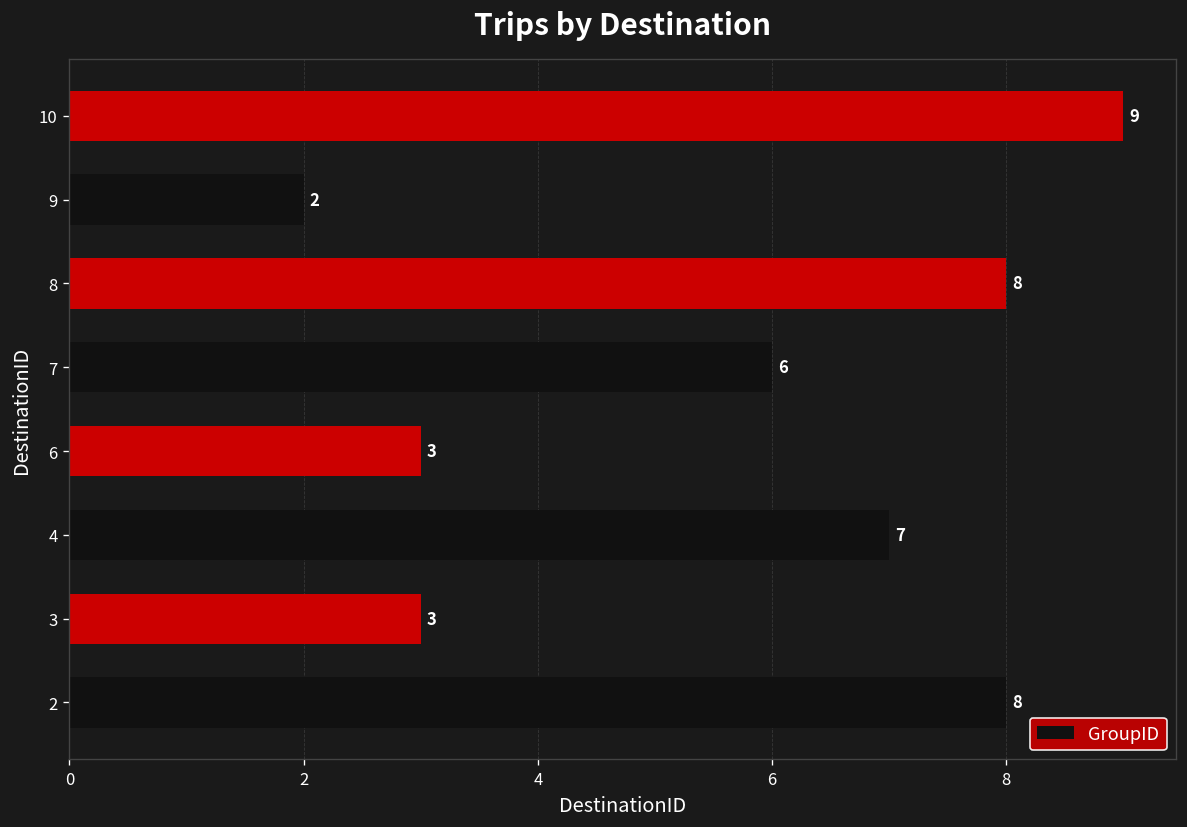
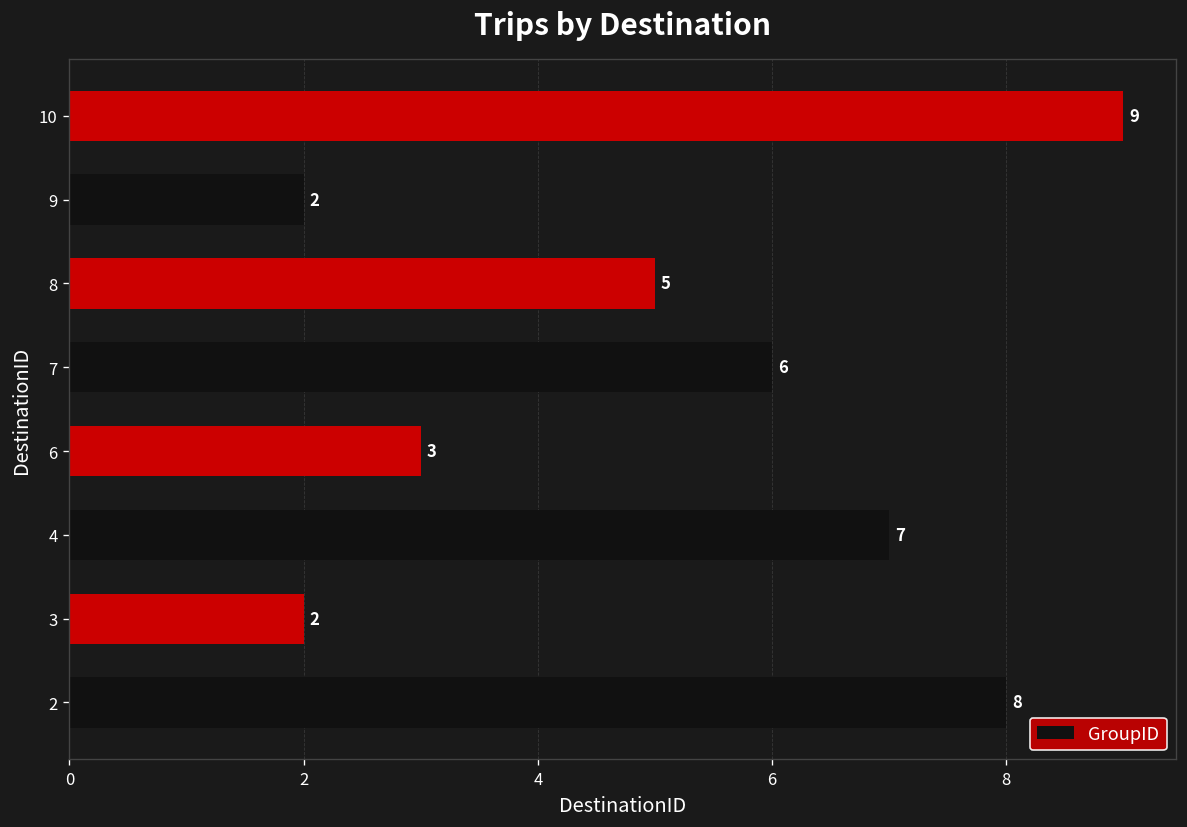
8: 8 -> 5
3: 3 -> 2
